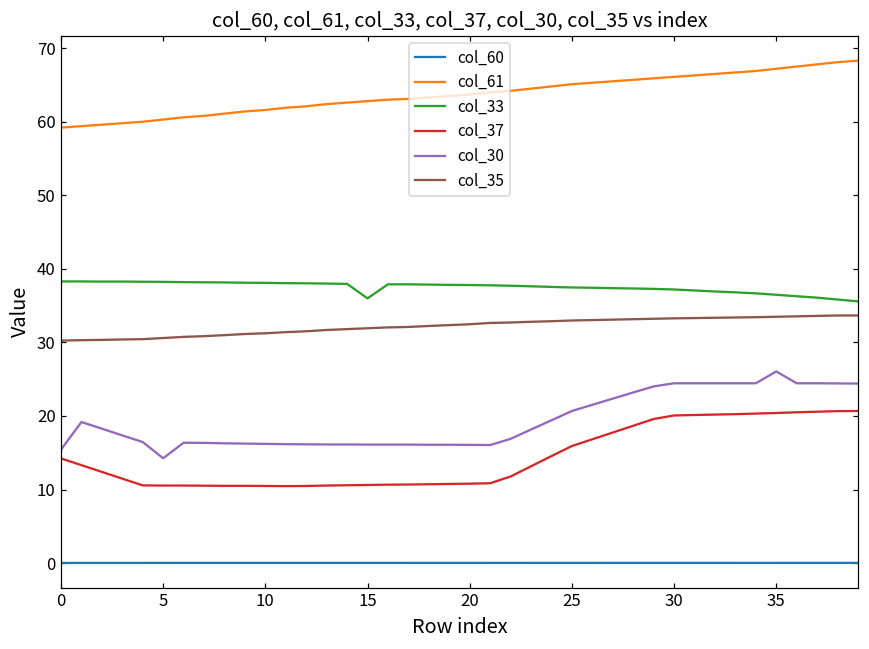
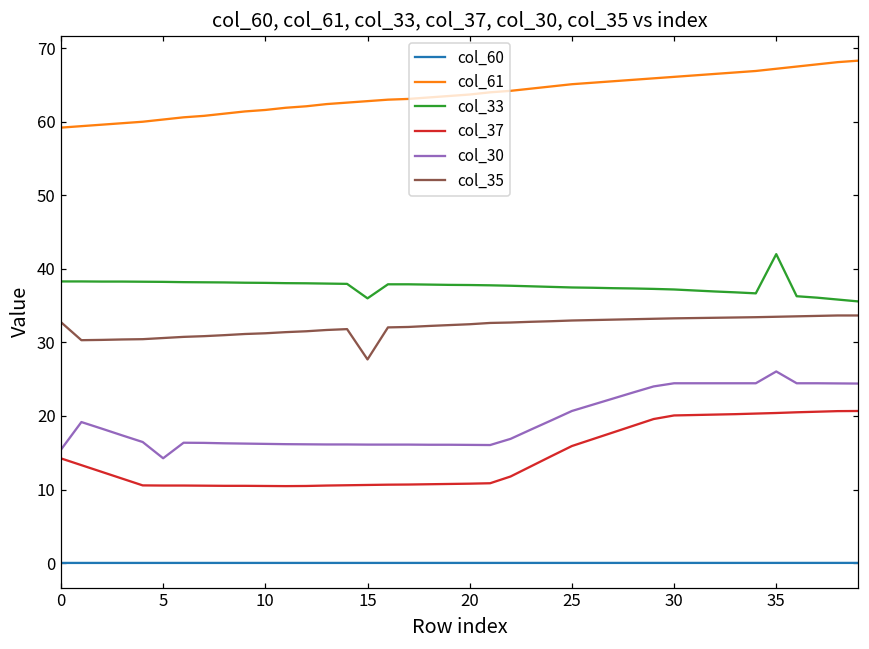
col_35, 0: 30 -> 33
col_35, 15: 32 -> 28
col_33, 35: 36 -> 42
